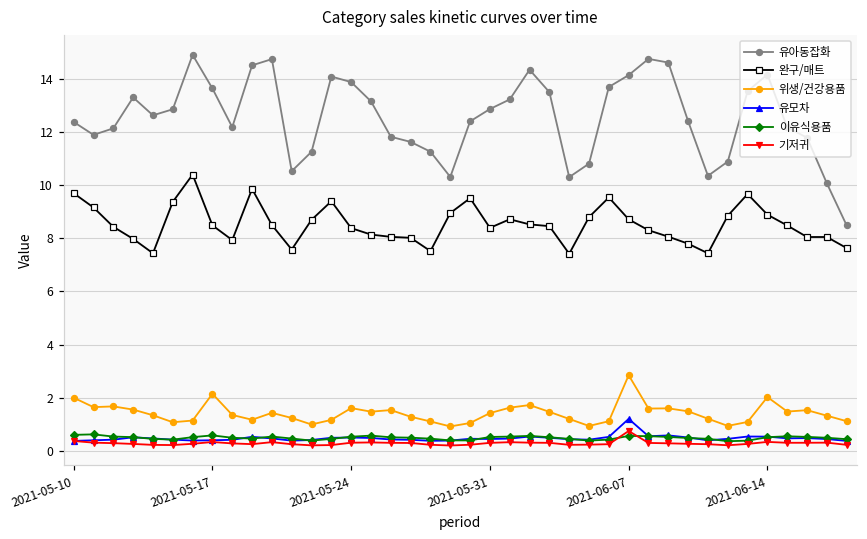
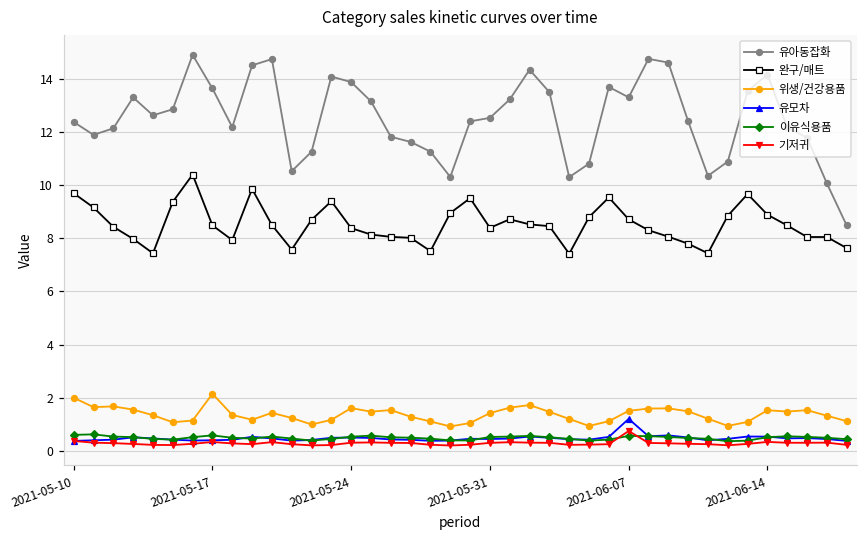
유아동잡화, 2021-05-31: 12.9 -> 12.5
유아동잡화, 2021-06-07: 14.1 -> 13.3
위생/건강용품, 2021-06-07: 2.8 -> 1.5
위생/건강용품, 2021-06-14: 2.0 -> 1.5
